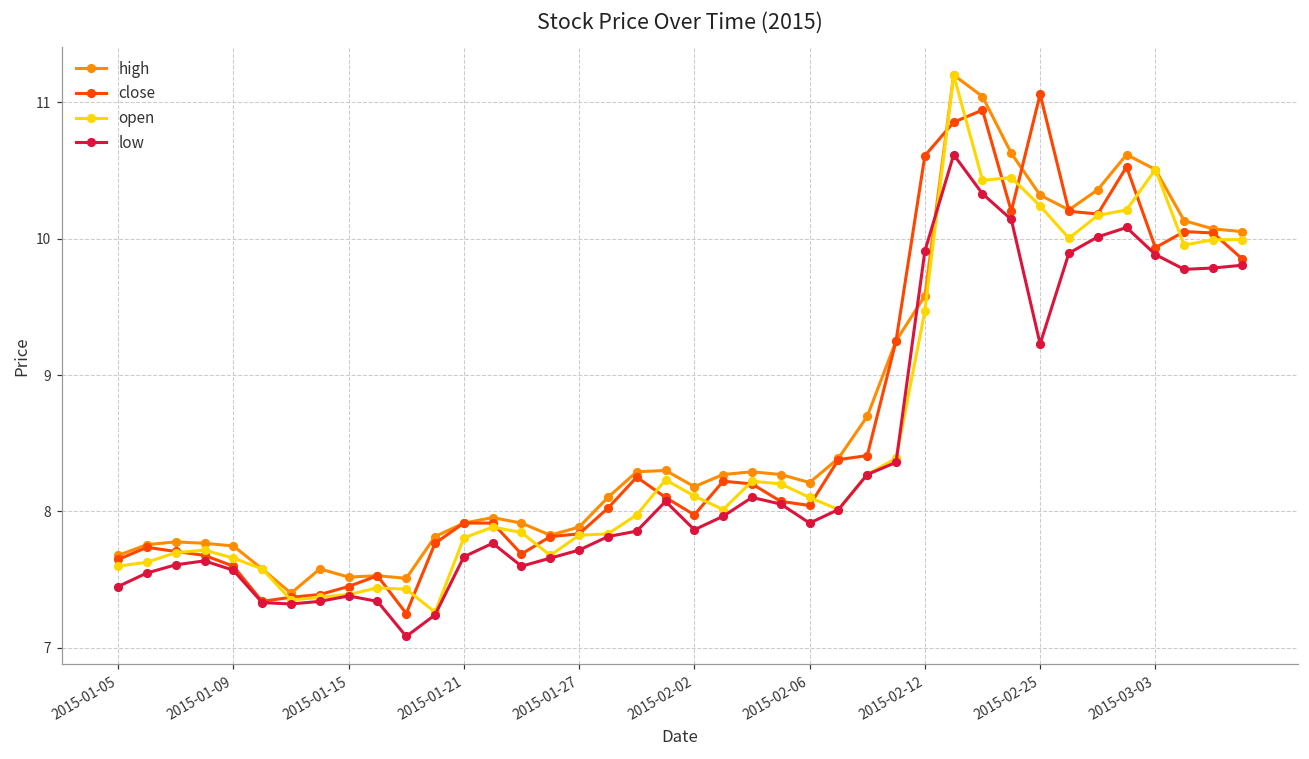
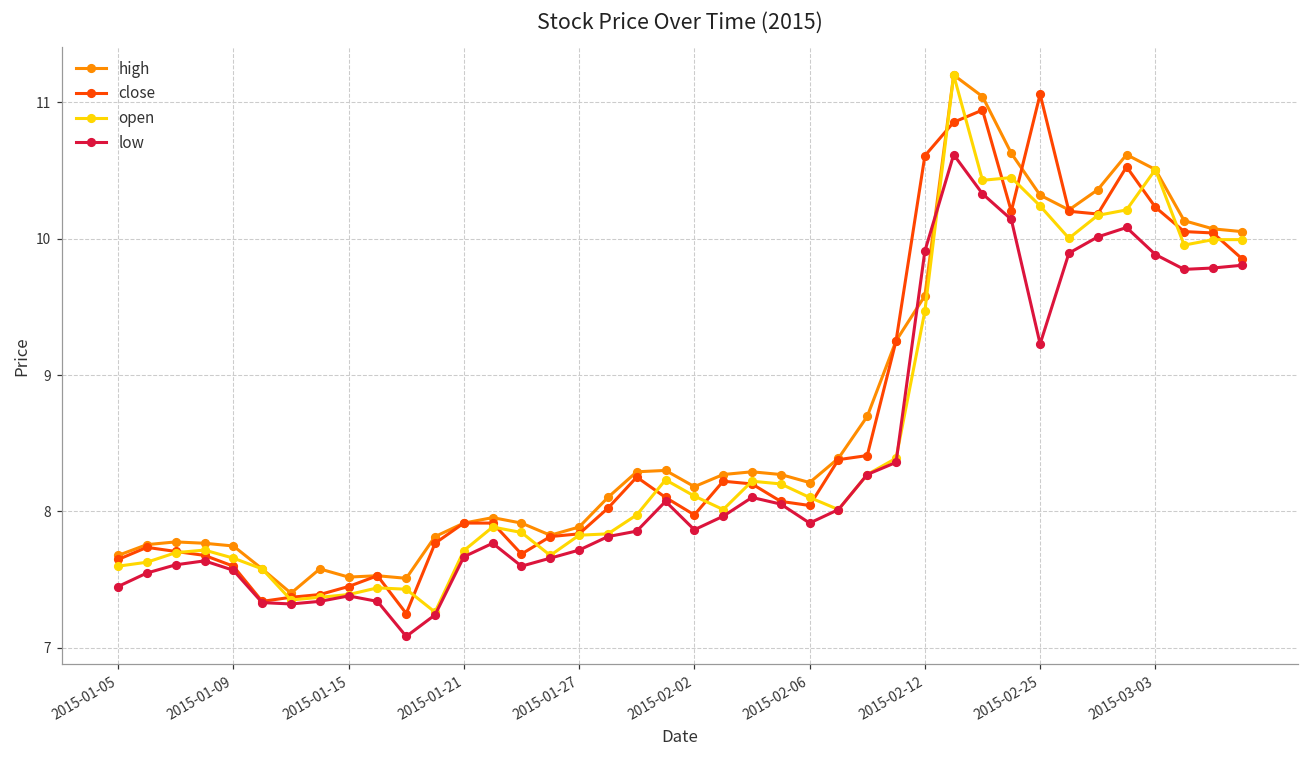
open, 2015-01-21: 7.81 -> 7.71
close, 2015-03-03: 9.93 -> 10.23
